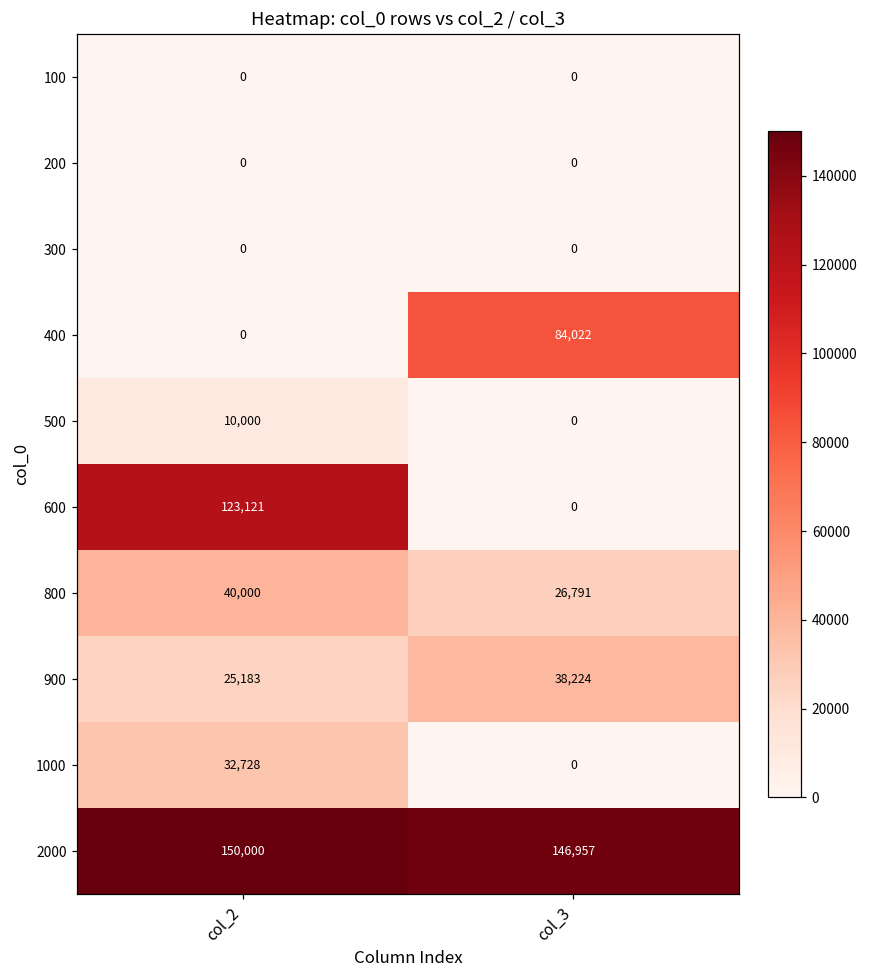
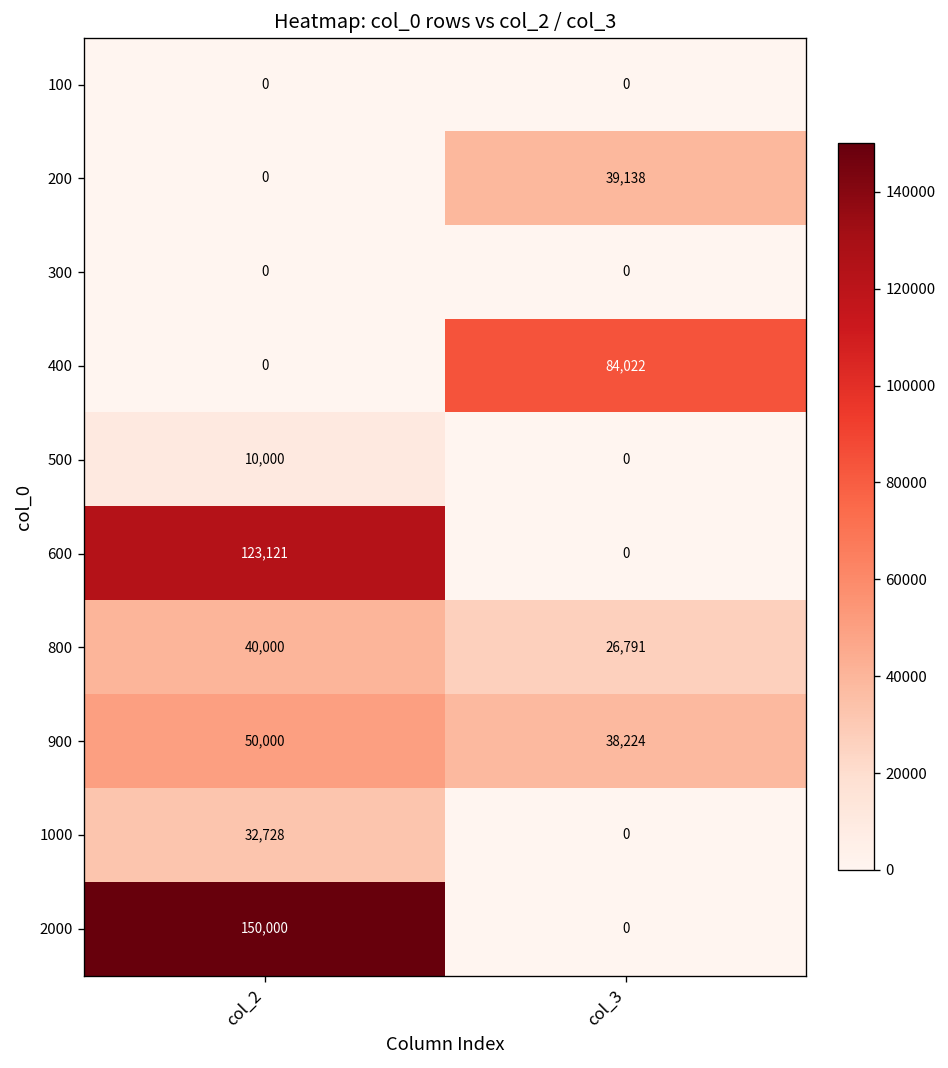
200, col_3: 0 -> 39,138
900, col_2: 25,183 -> 50,000
2000, col_3: 146,957 -> 0
